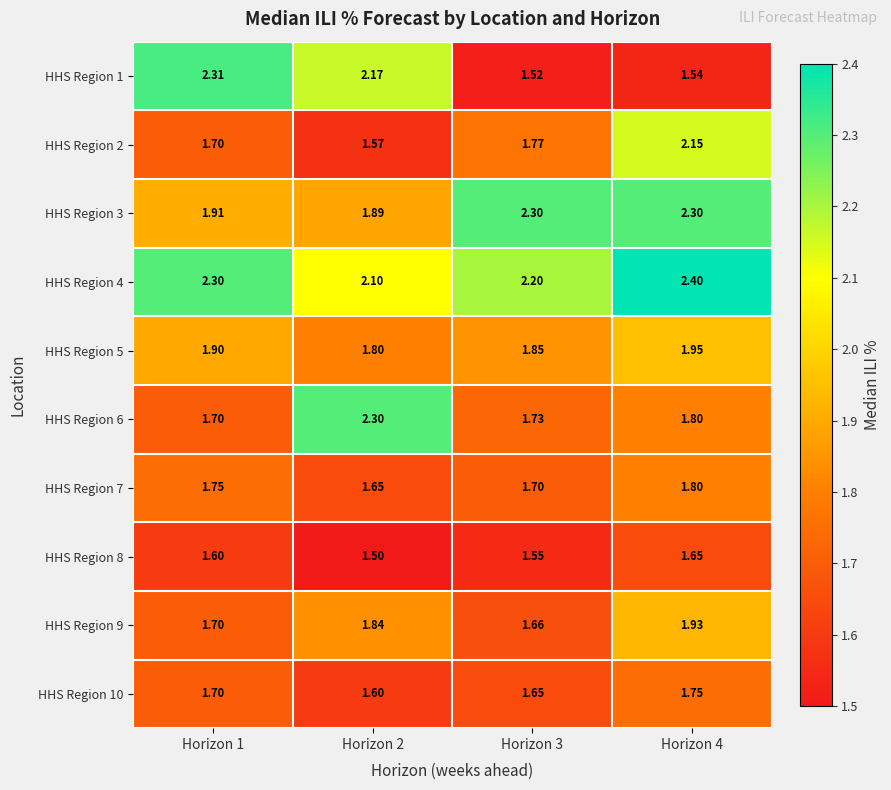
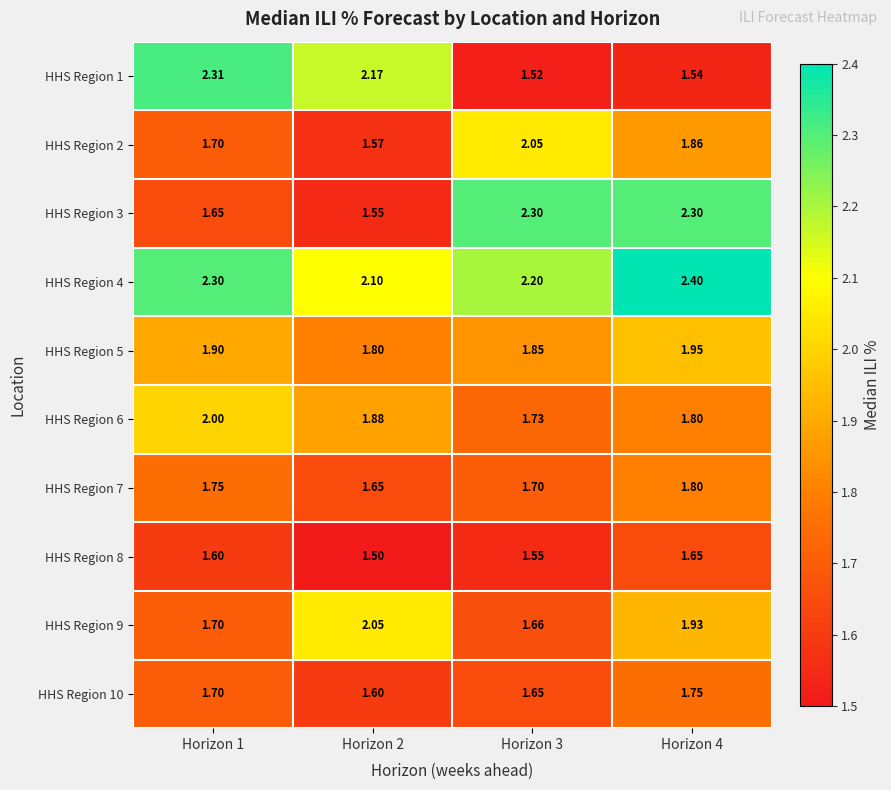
HHS Region 2, Horizon 3: 1.77 -> 2.05
HHS Region 2, Horizon 4: 2.15 -> 1.86
HHS Region 3, Horizon 1: 1.91 -> 1.65
HHS Region 3, Horizon 2: 1.89 -> 1.55
HHS Region 6, Horizon 1: 1.70 -> 2.00
HHS Region 6, Horizon 2: 2.30 -> 1.88
HHS Region 9, Horizon 2: 1.84 -> 2.05
